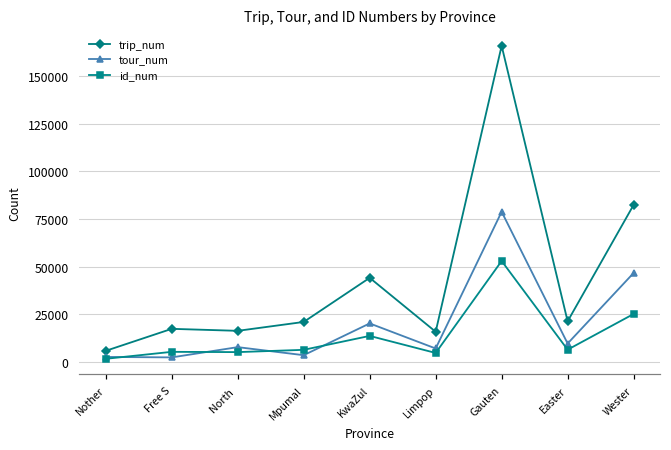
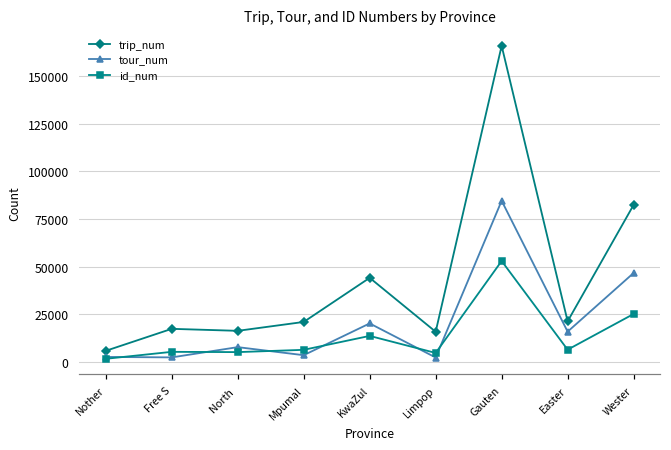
tour_num, Limpop: 7000 -> 2000
tour_num, Gauten: 79000 -> 85000
tour_num, Easter: 10000 -> 16000
